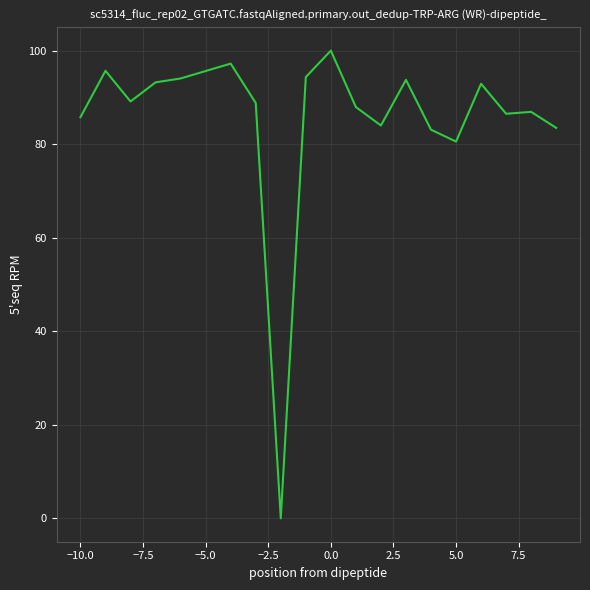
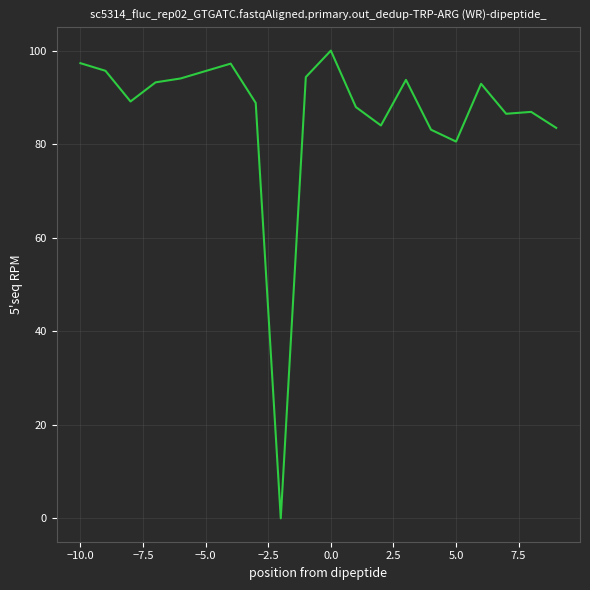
−10.0: 86 -> 97
